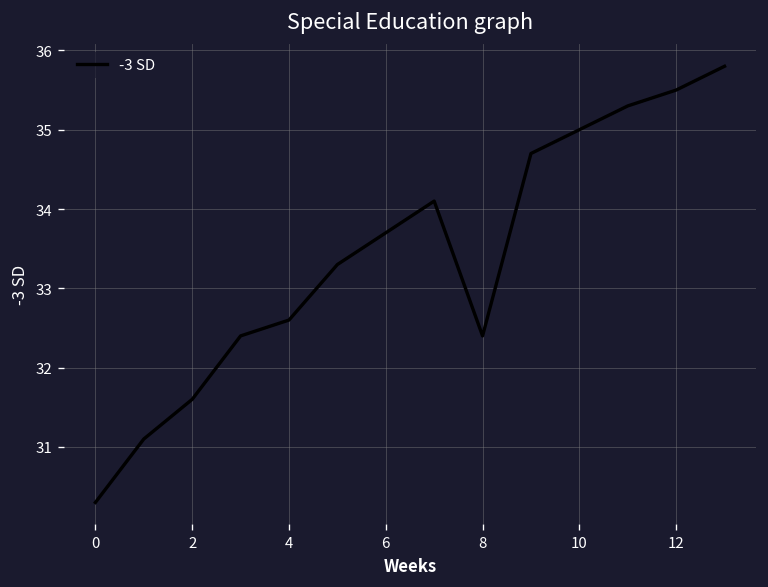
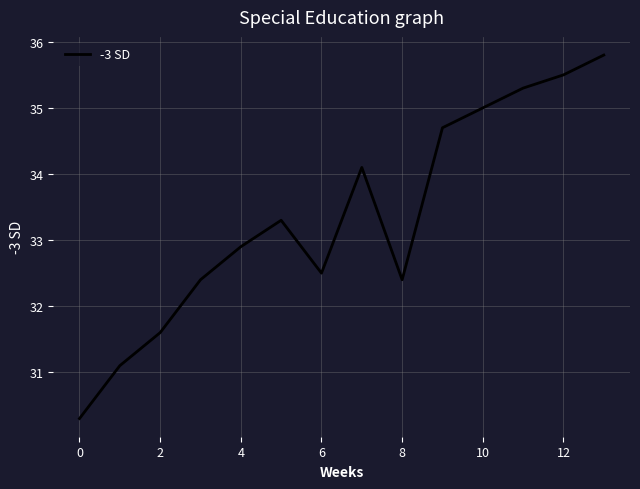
4: 32.6 -> 32.9
6: 33.7 -> 32.5
